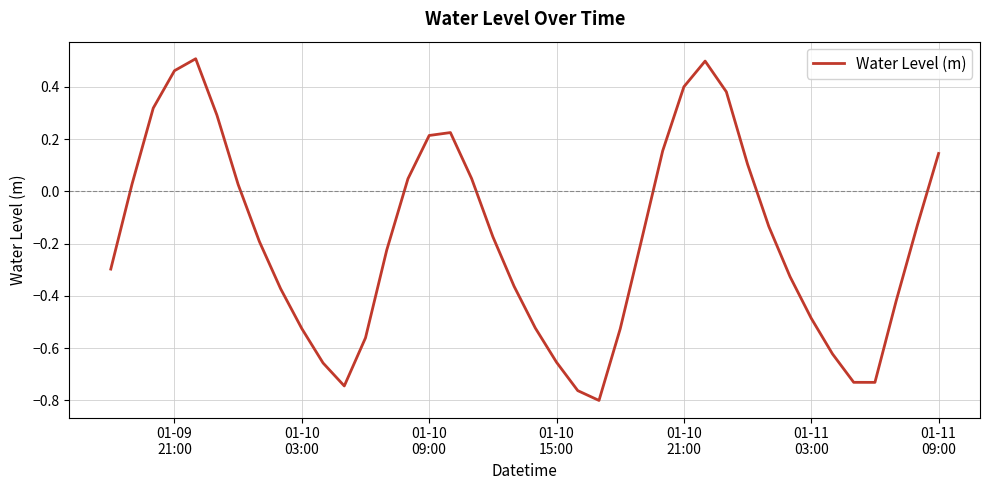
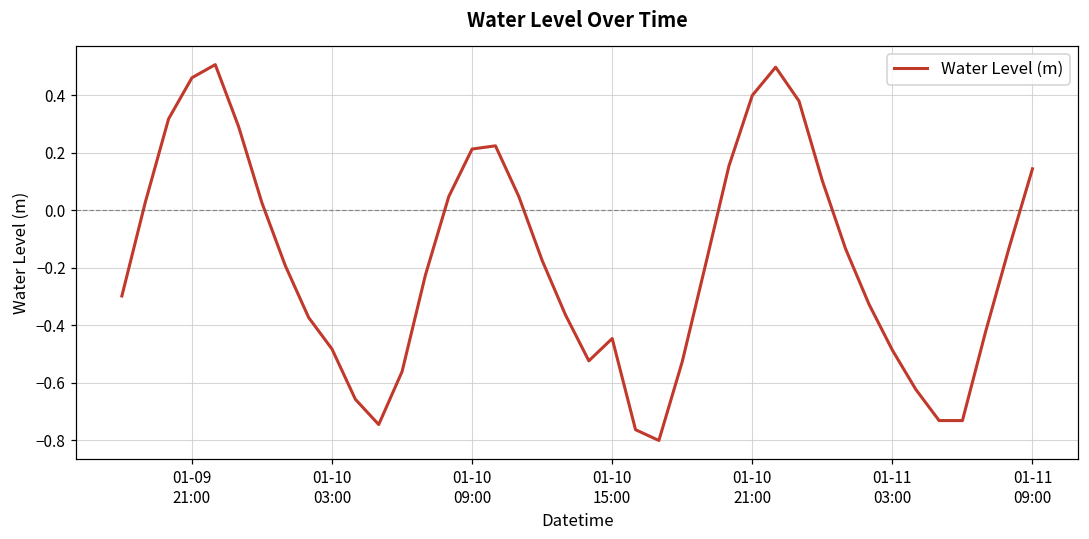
01-10 03:00: -0.53 -> -0.48
01-10 15:00: -0.65 -> -0.45
